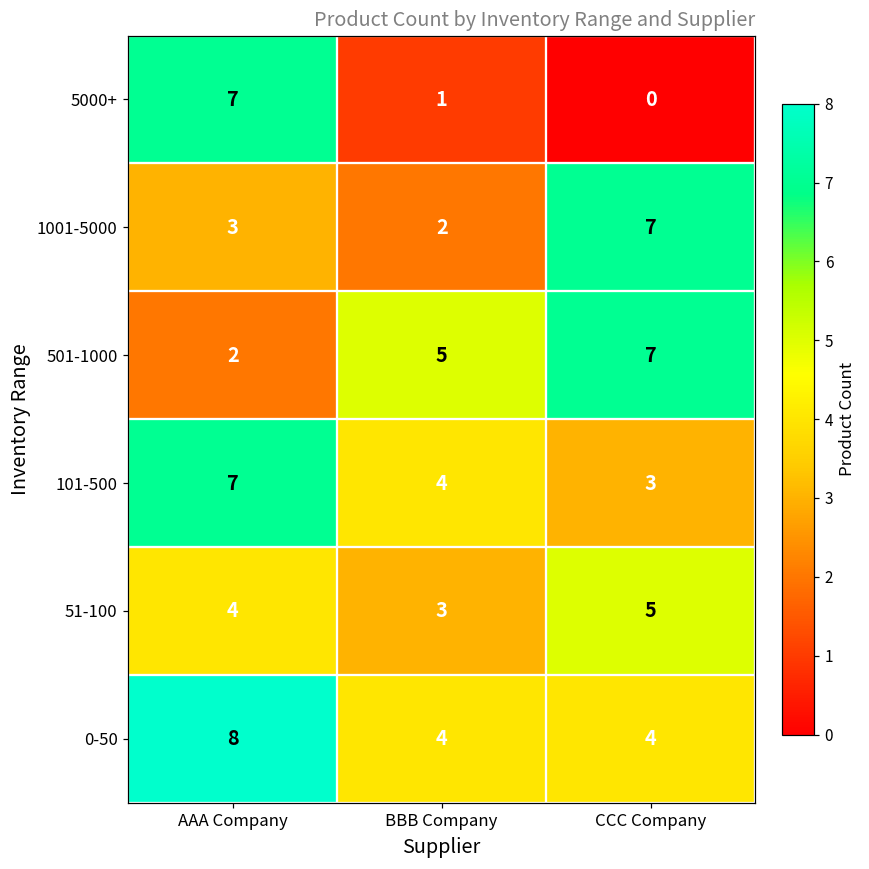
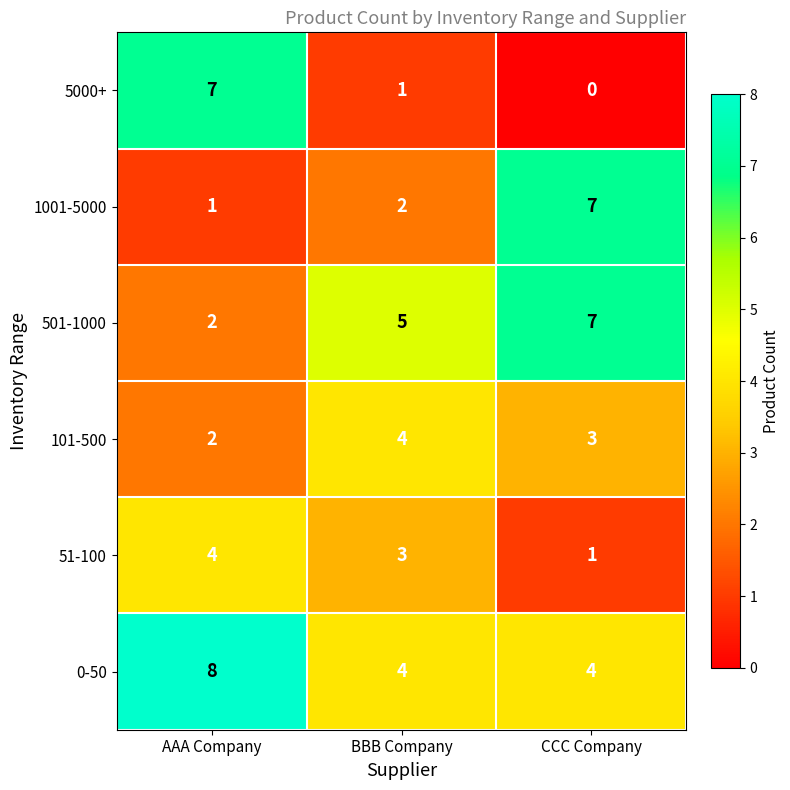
1001-5000, AAA Company: 3 -> 1
101-500, AAA Company: 7 -> 2
51-100, CCC Company: 5 -> 1
